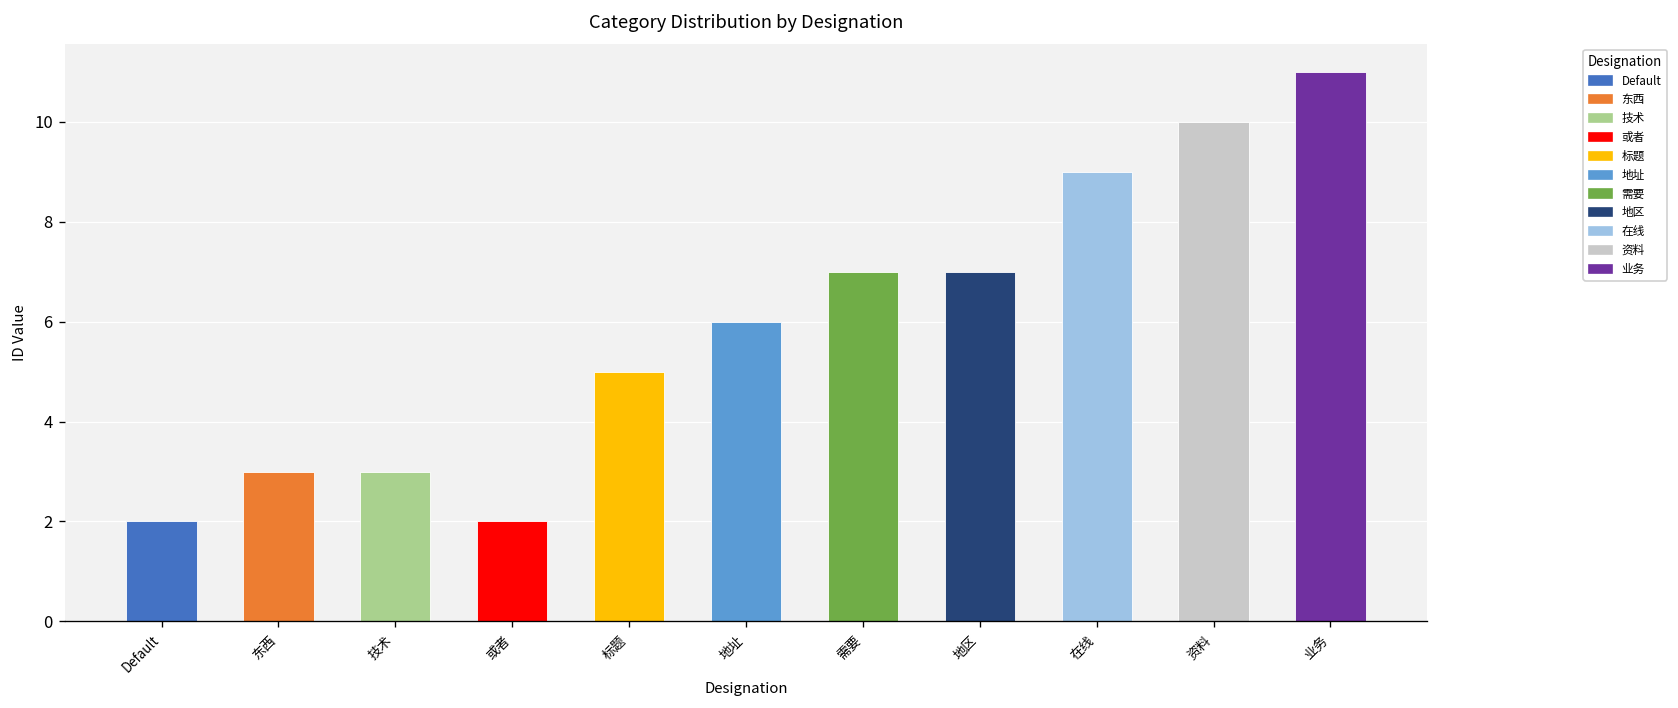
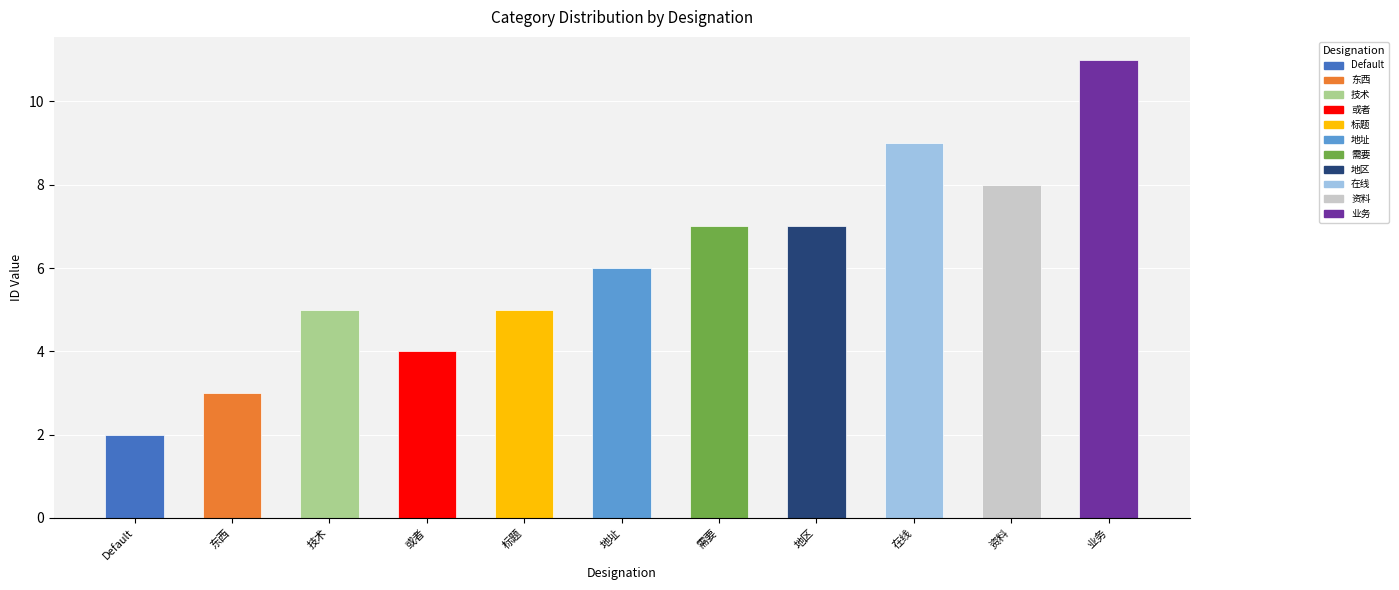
技术: 3 -> 5
或者: 2 -> 4
资料: 10 -> 8
